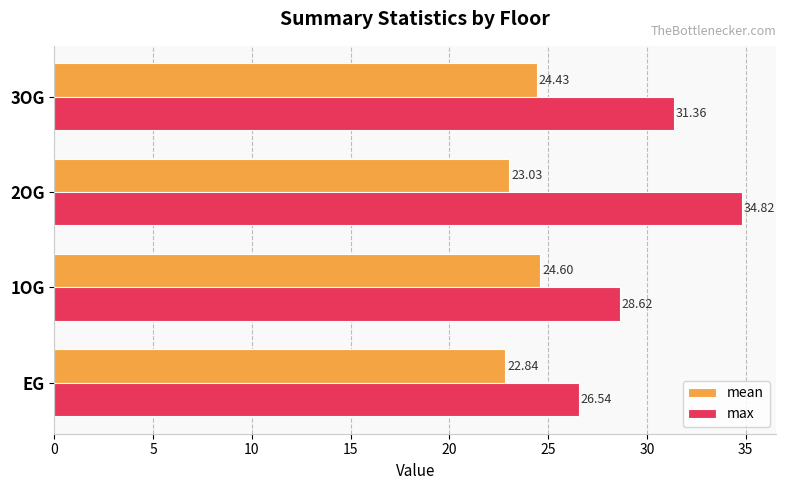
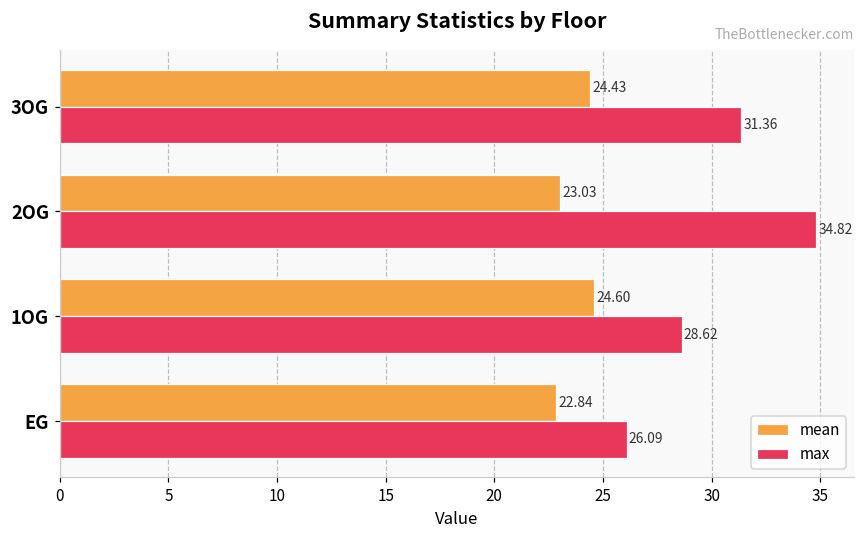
max, EG: 26.54 -> 26.09
